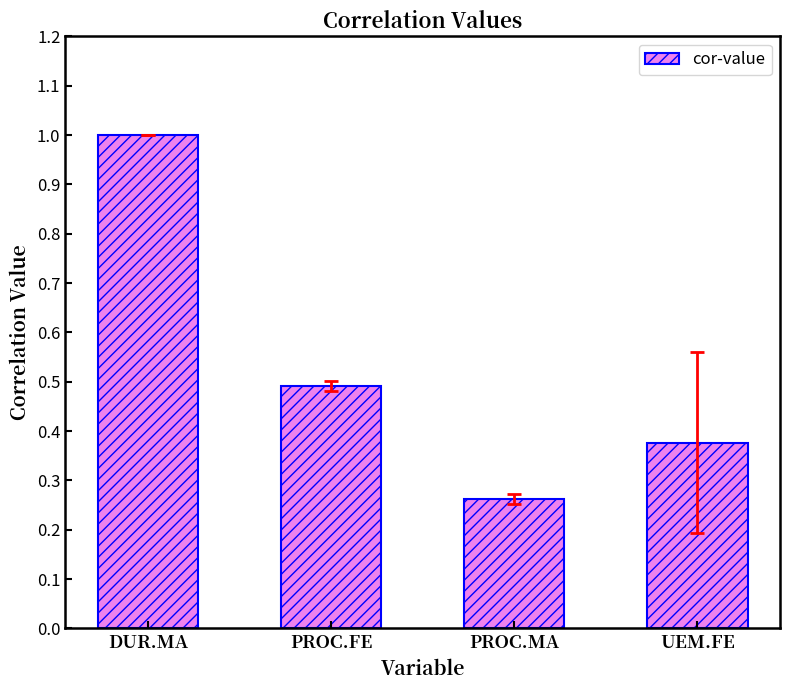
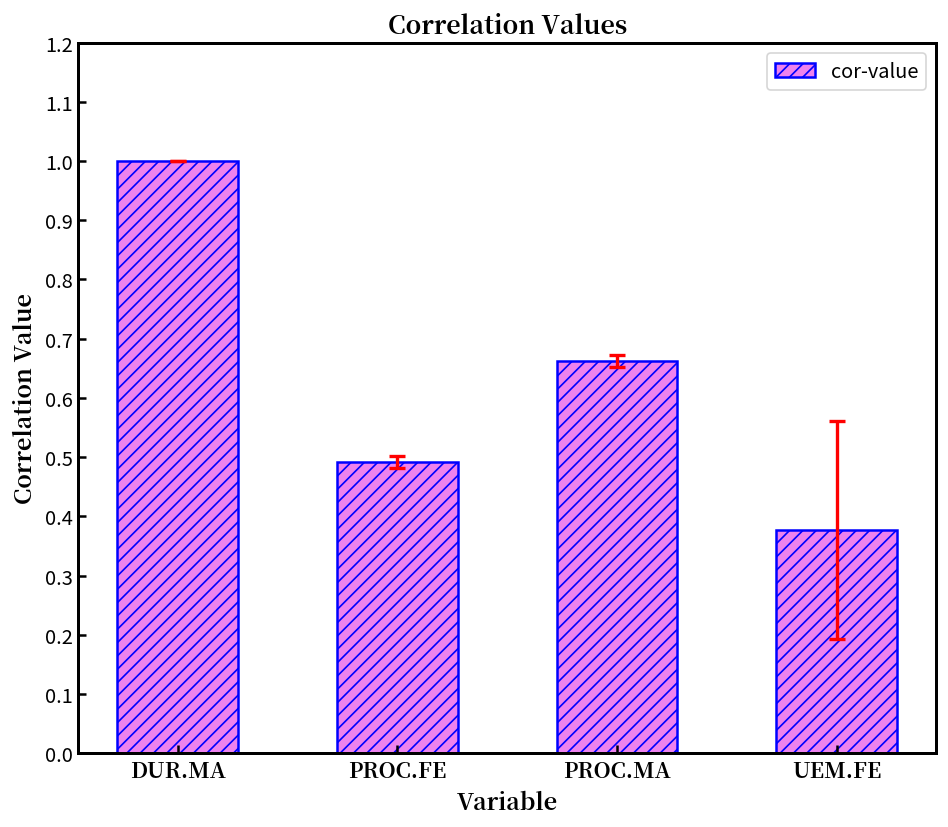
cor-value, PROC.MA: 0.26 -> 0.66
